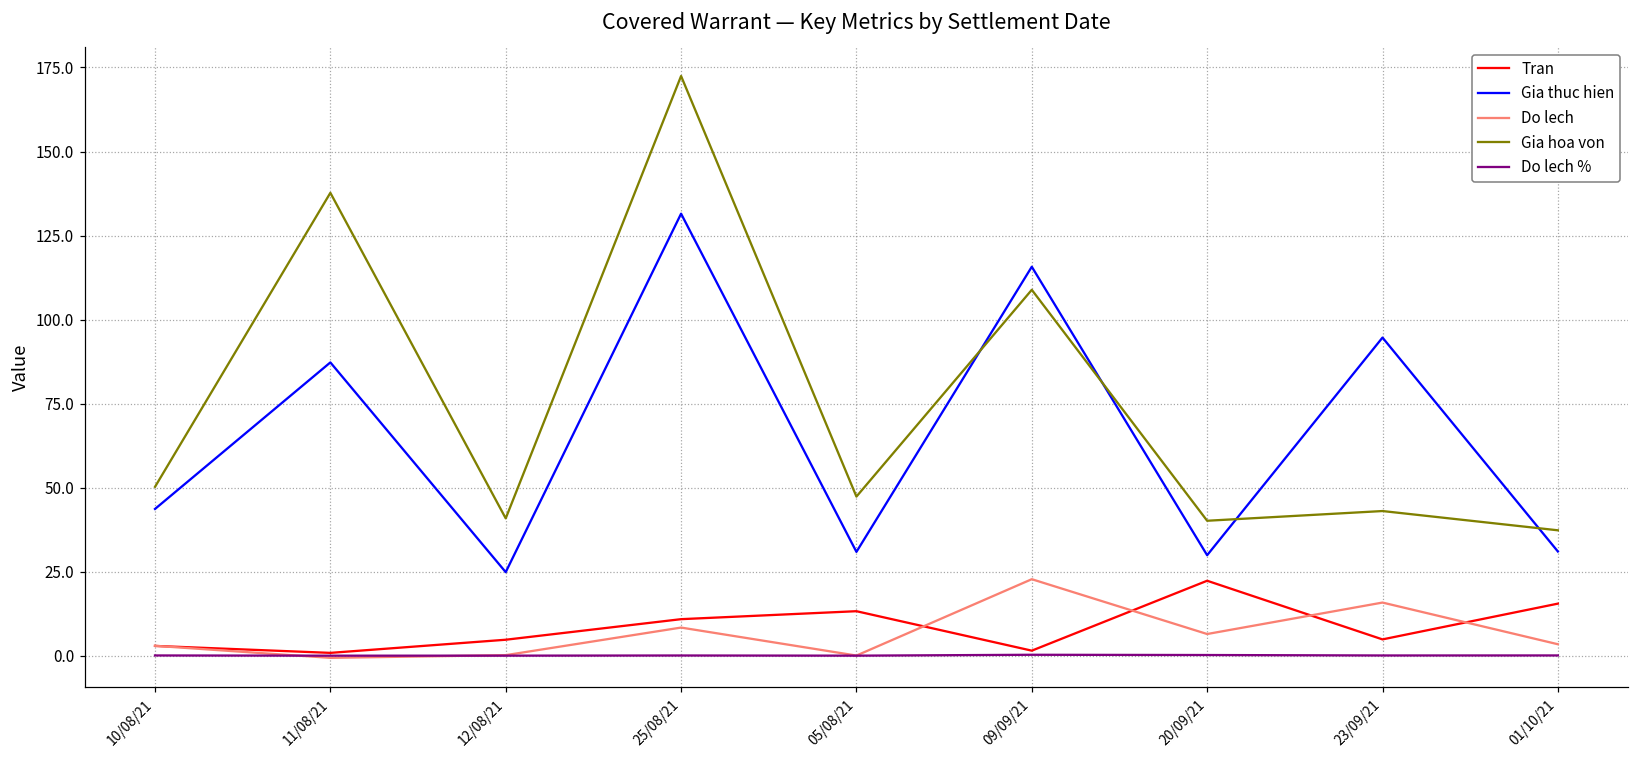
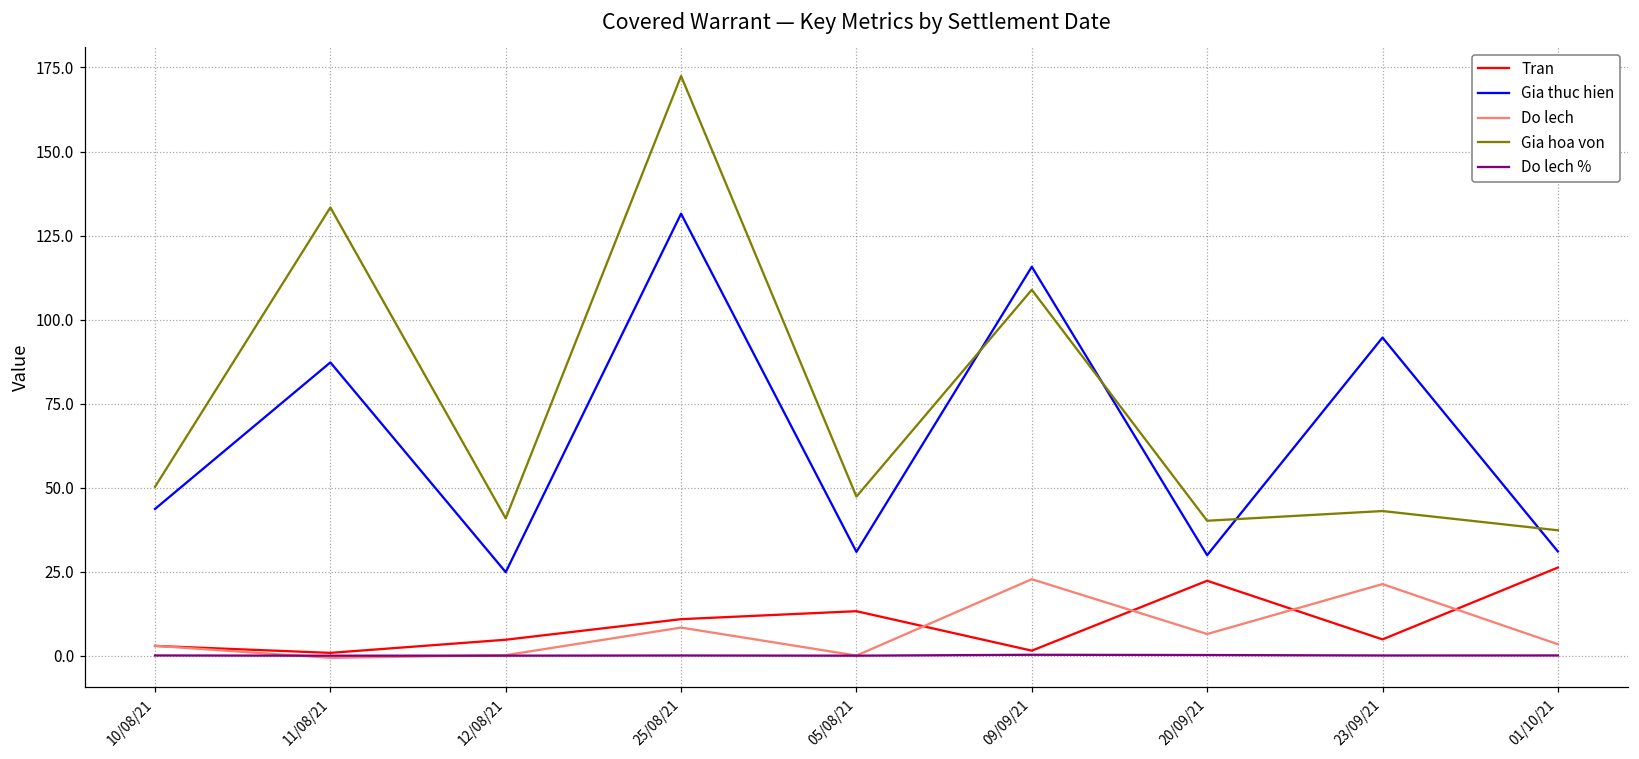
Gia hoa von, 11/08/21: 138 -> 133
Do lech, 23/09/21: 16 -> 21
Tran, 01/10/21: 15 -> 26
